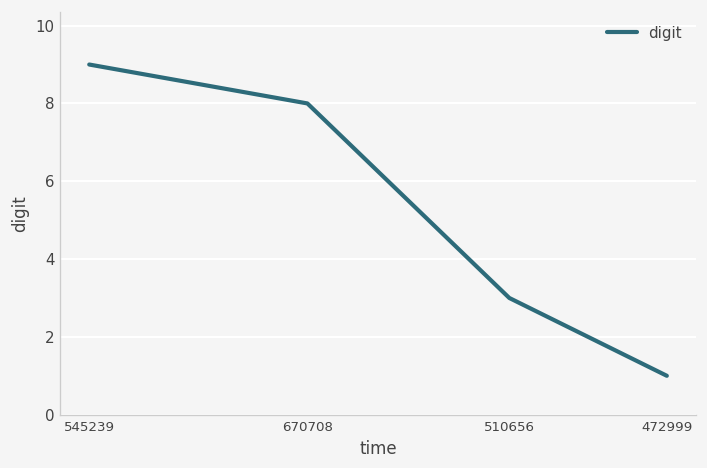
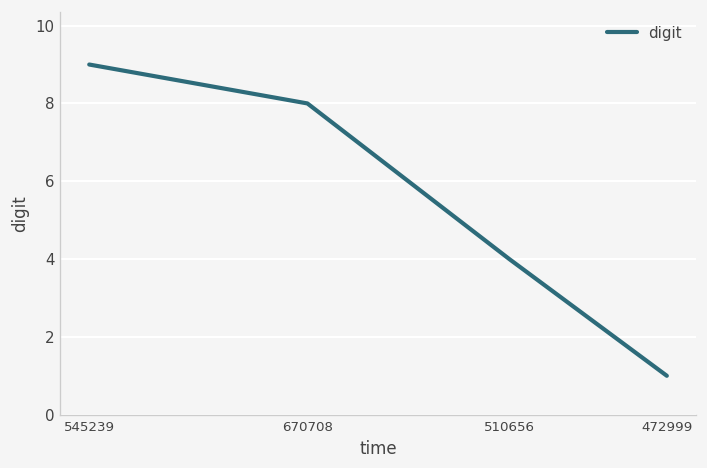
510656: 3 -> 4
